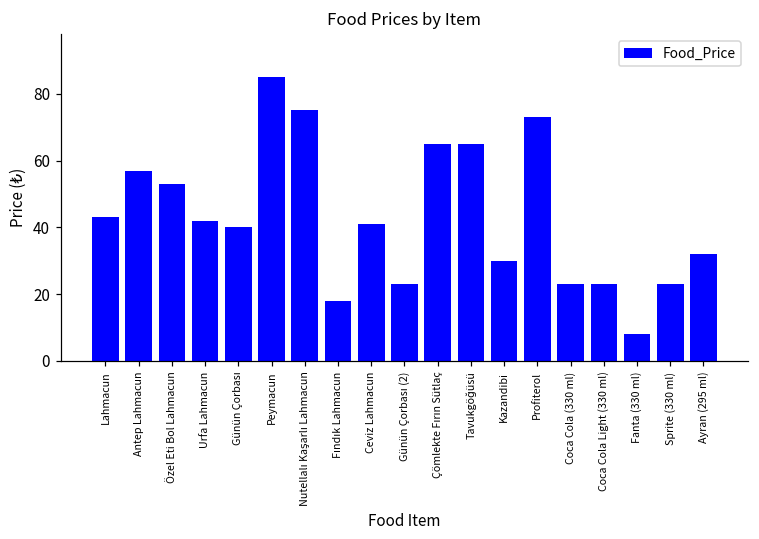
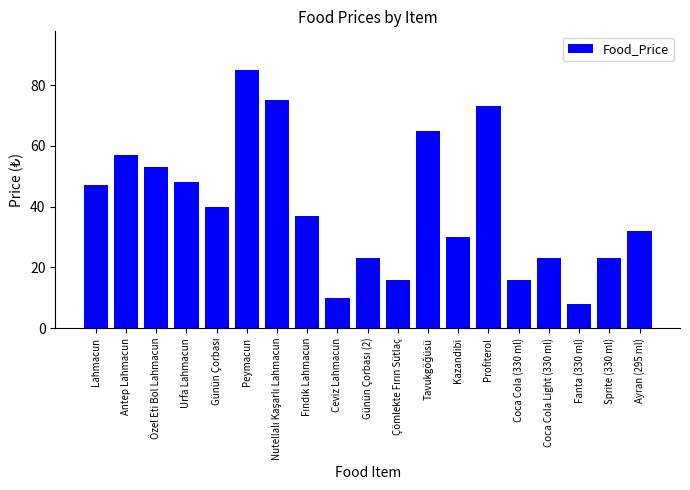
Lahmacun: 43 -> 47
Urfa Lahmacun: 42 -> 48
Fındık Lahmacun: 18 -> 37
Ceviz Lahmacun: 41 -> 10
Çömlekte Fırın Sütlaç: 65 -> 16
Coca Cola (330 ml): 23 -> 16
